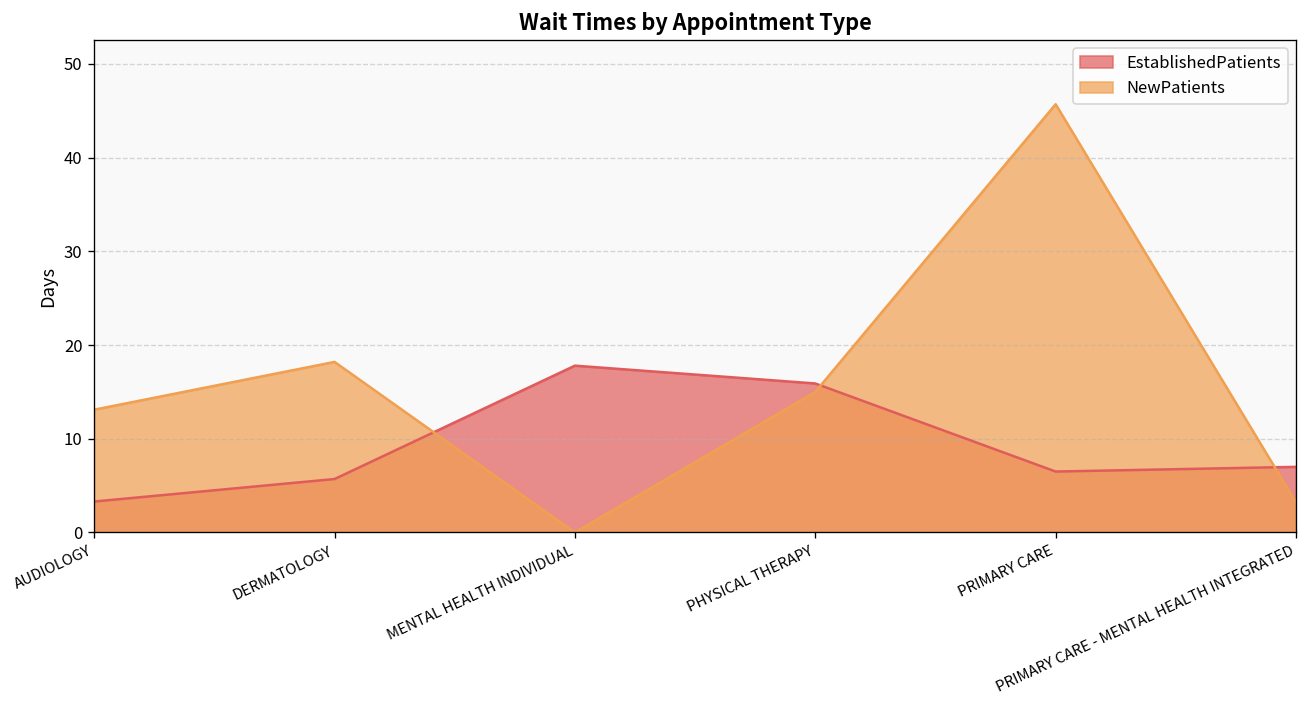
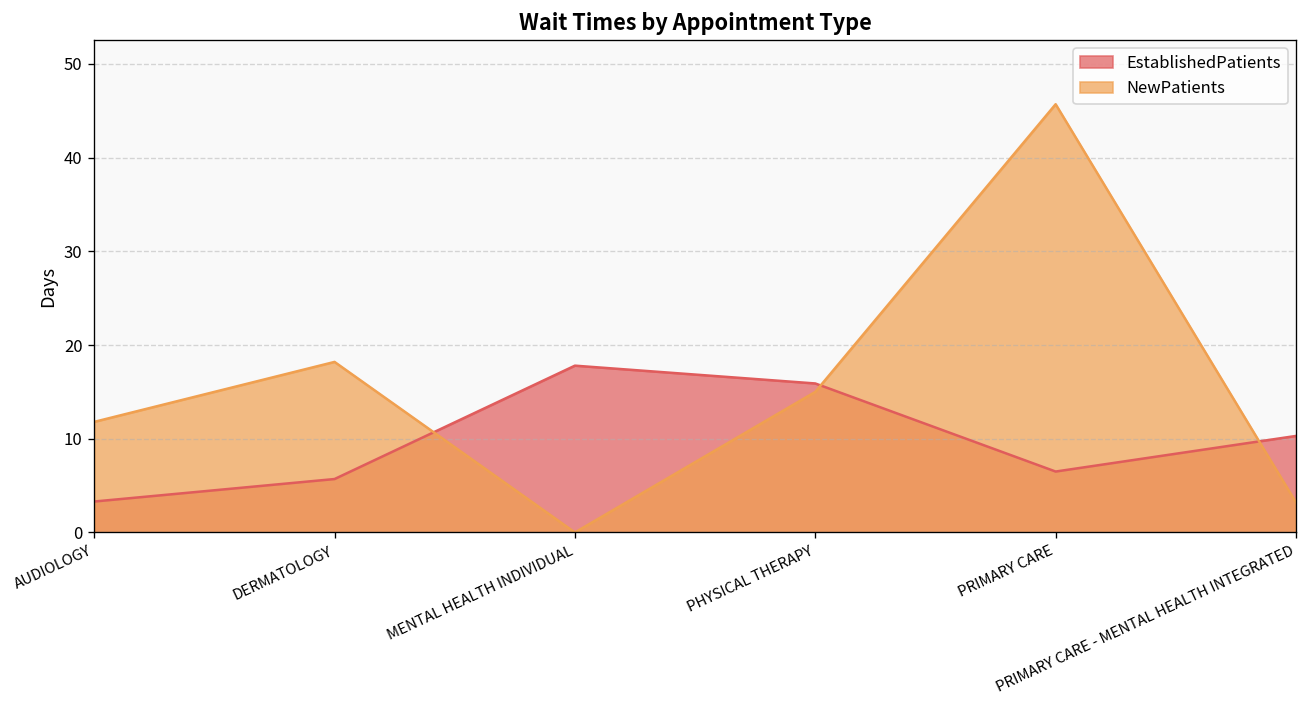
NewPatients, AUDIOLOGY: 13 -> 12
EstablishedPatients, PRIMARY CARE - MENTAL HEALTH INTEGRATED: 7 -> 10
